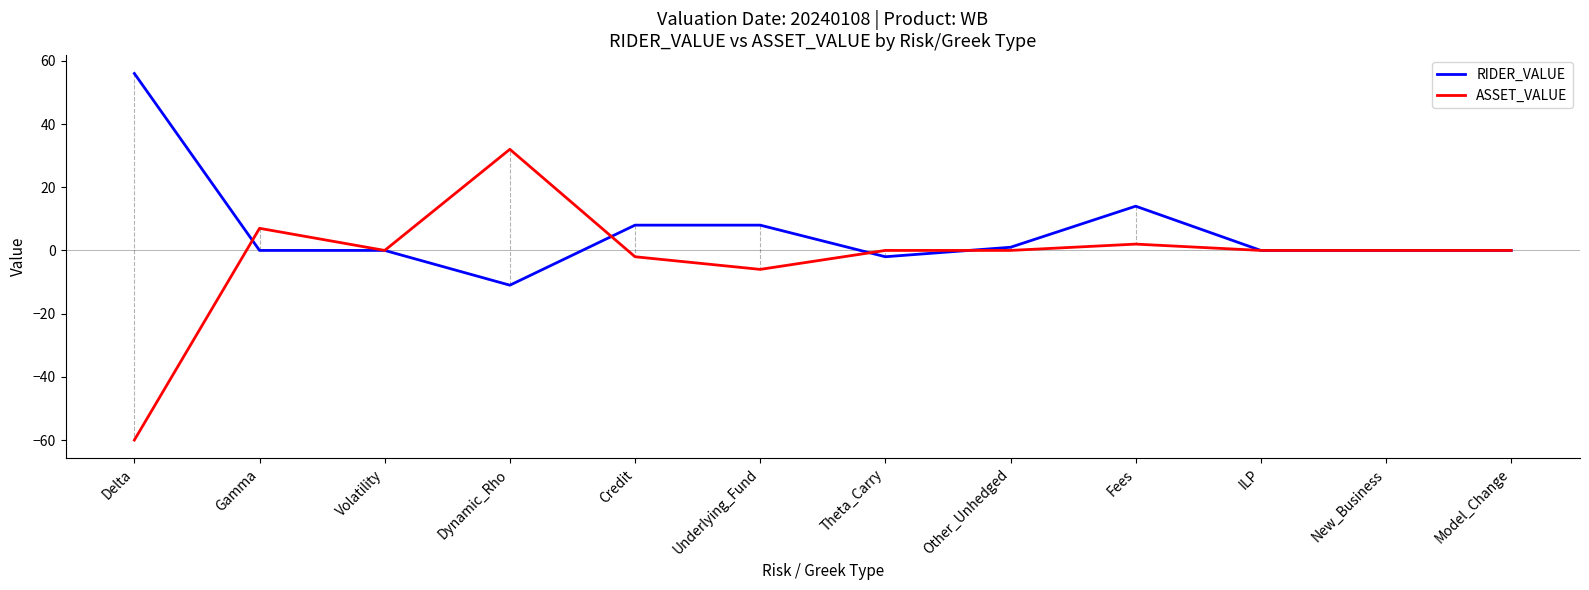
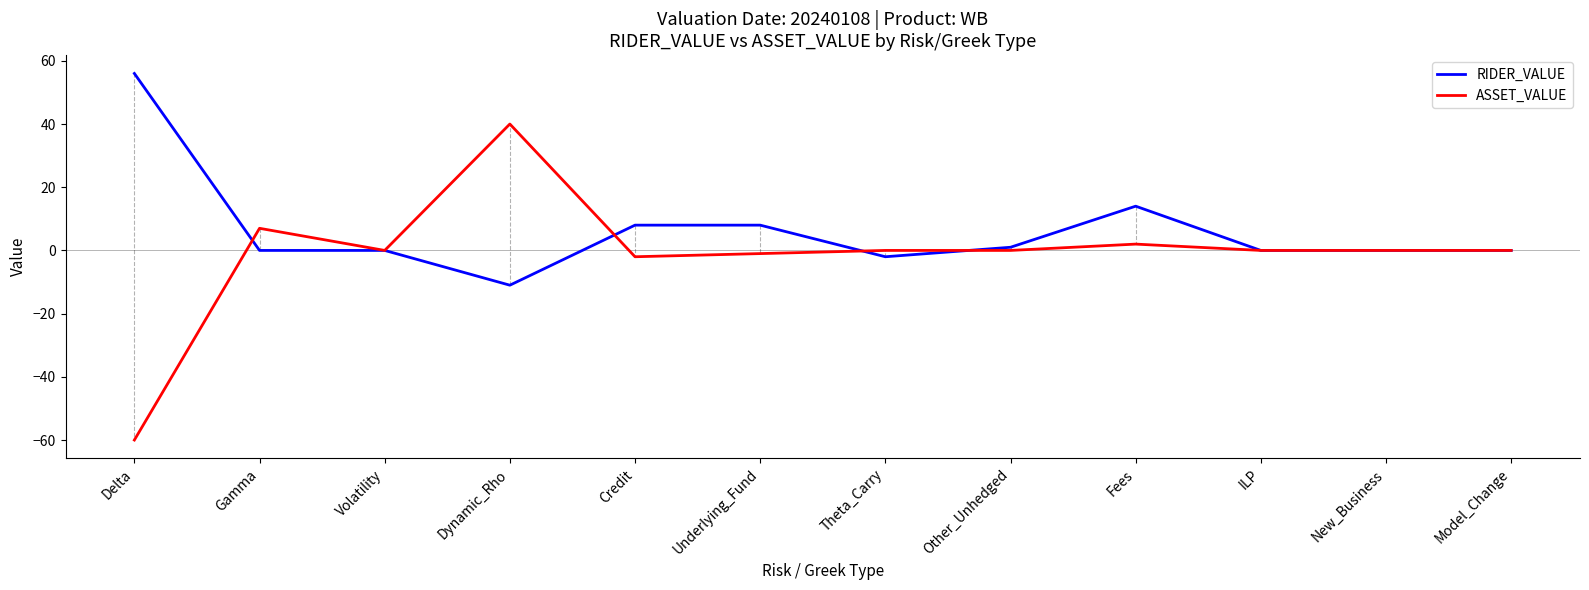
ASSET_VALUE, Dynamic_Rho: 32 -> 40
ASSET_VALUE, Underlying_Fund: -6 -> -1
